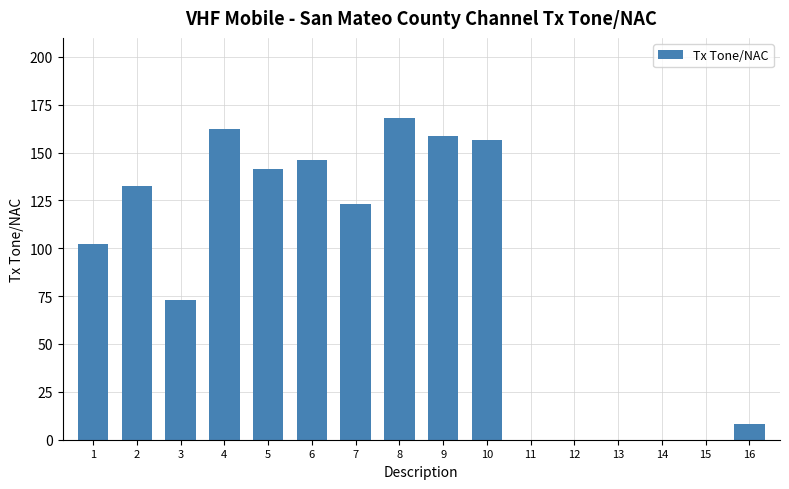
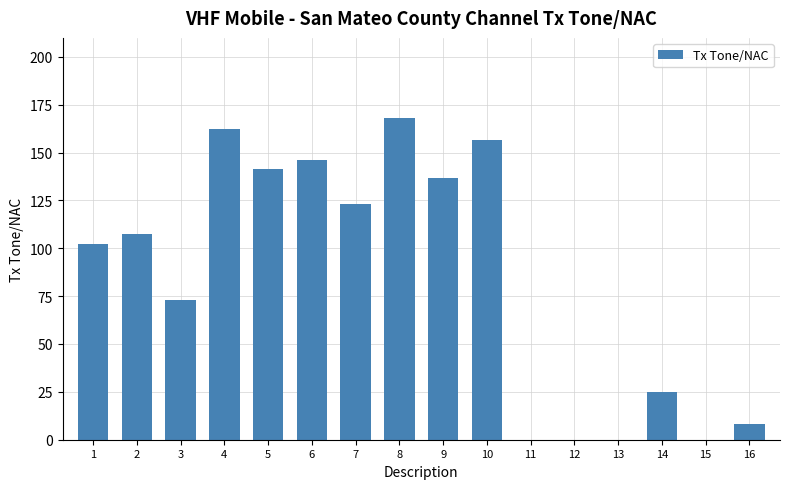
2: 132 -> 107
9: 159 -> 137
14: 0 -> 25
